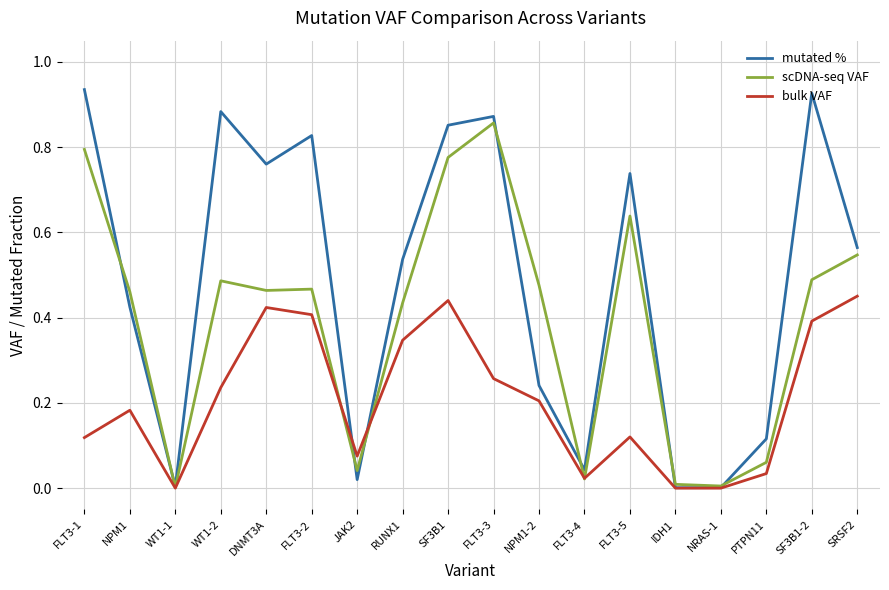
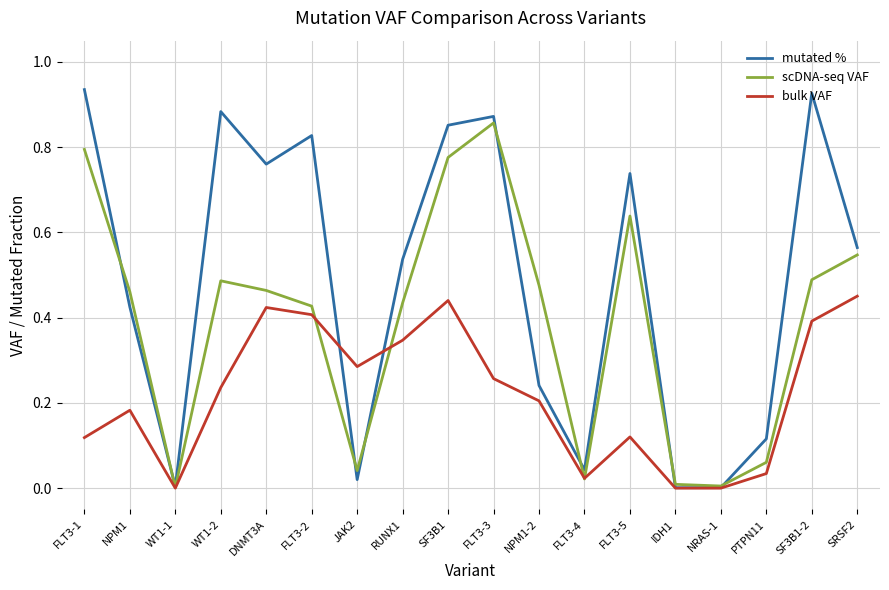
scDNA-seq VAF, FLT3-2: 0.47 -> 0.43
bulk VAF, JAK2: 0.08 -> 0.29
